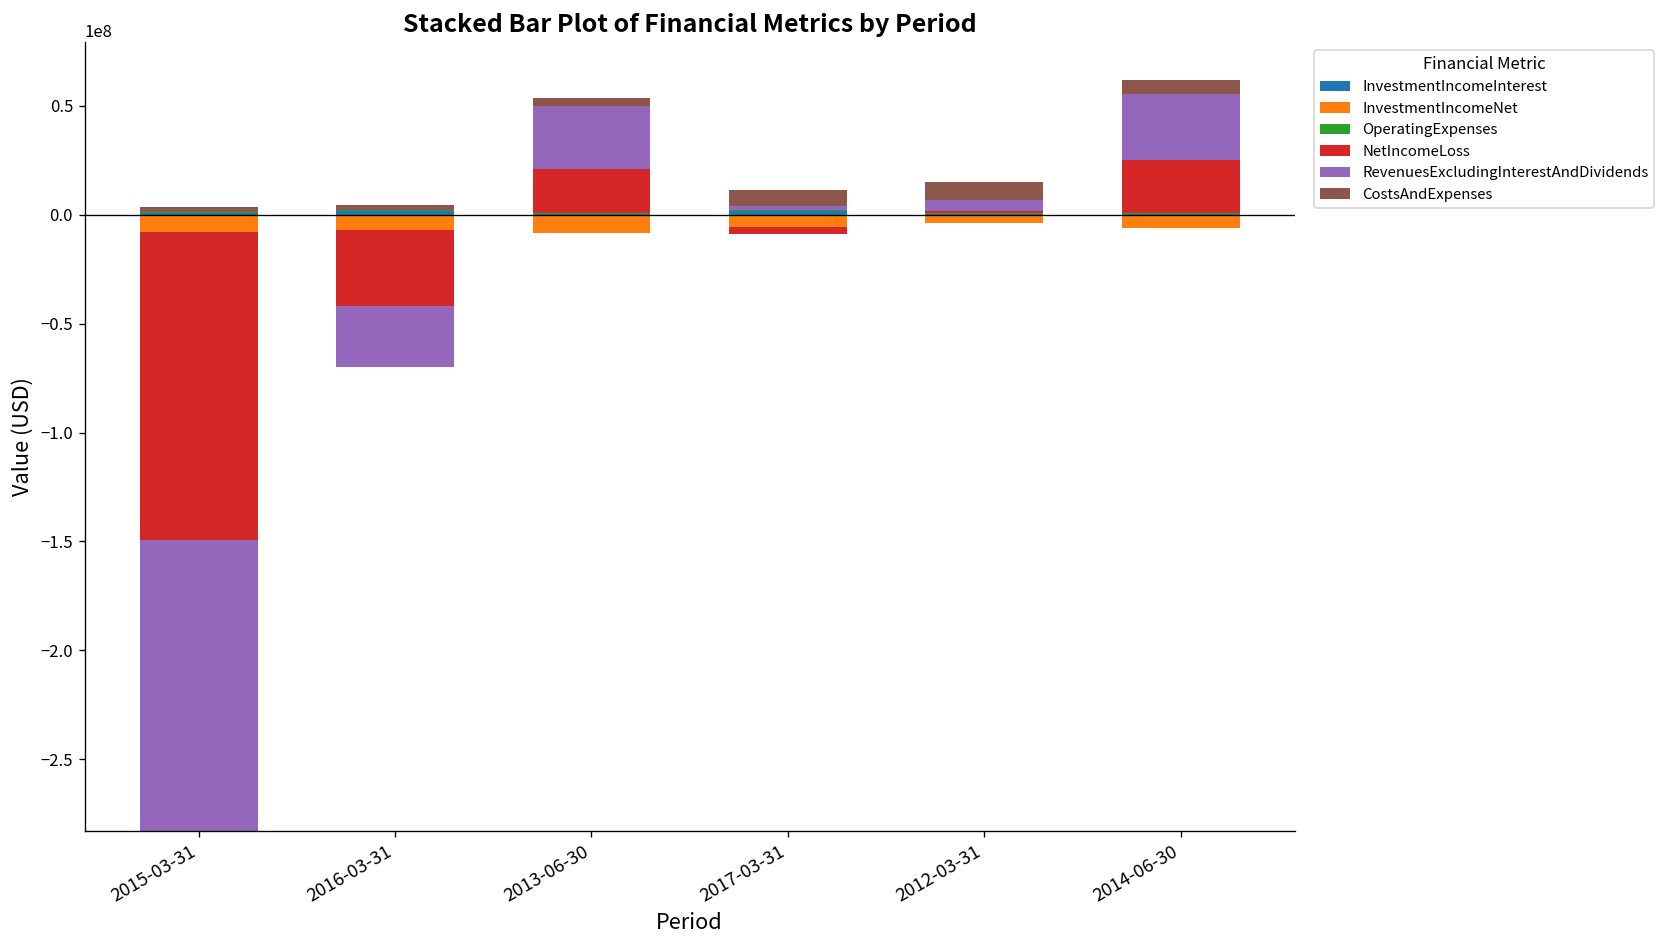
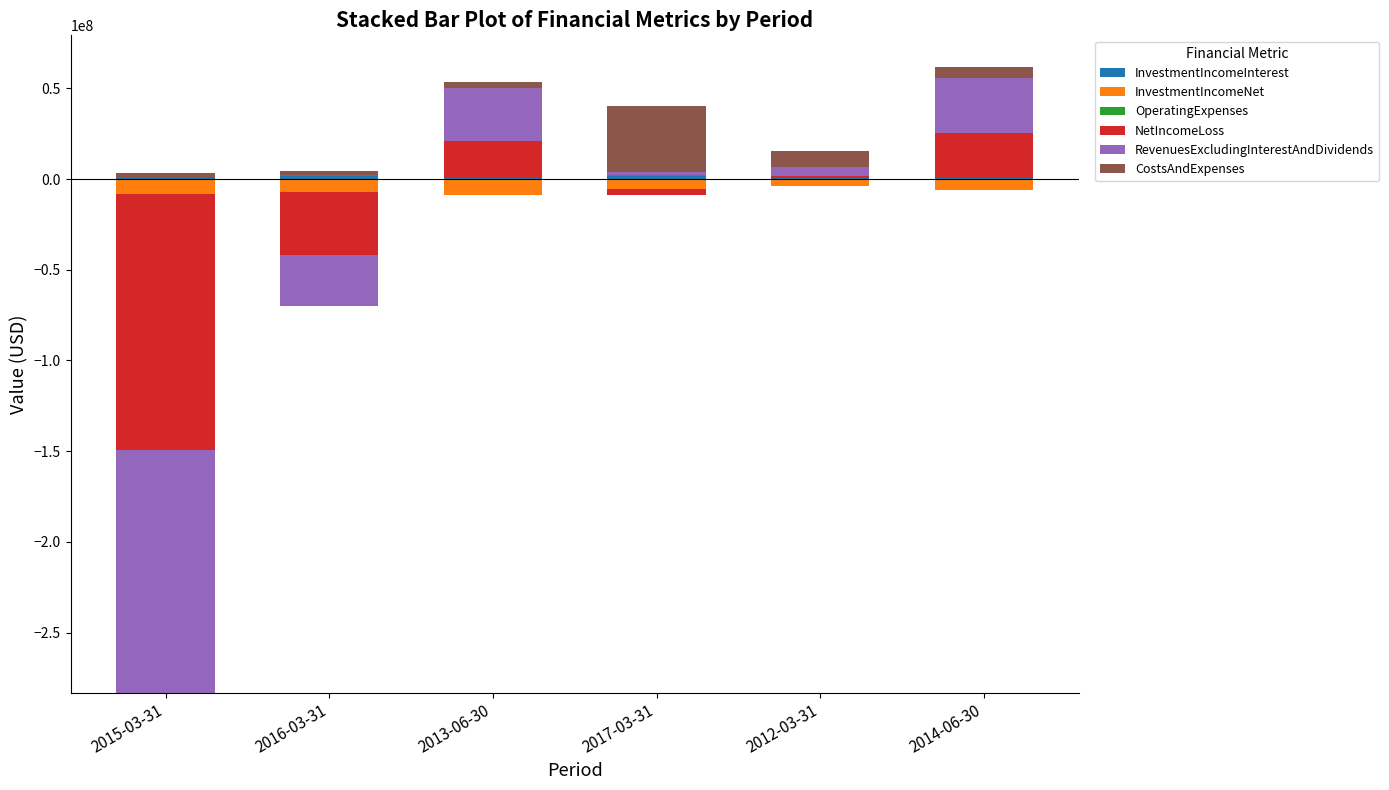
CostsAndExpenses, 2017-03-31: 7000000 -> 36000000
